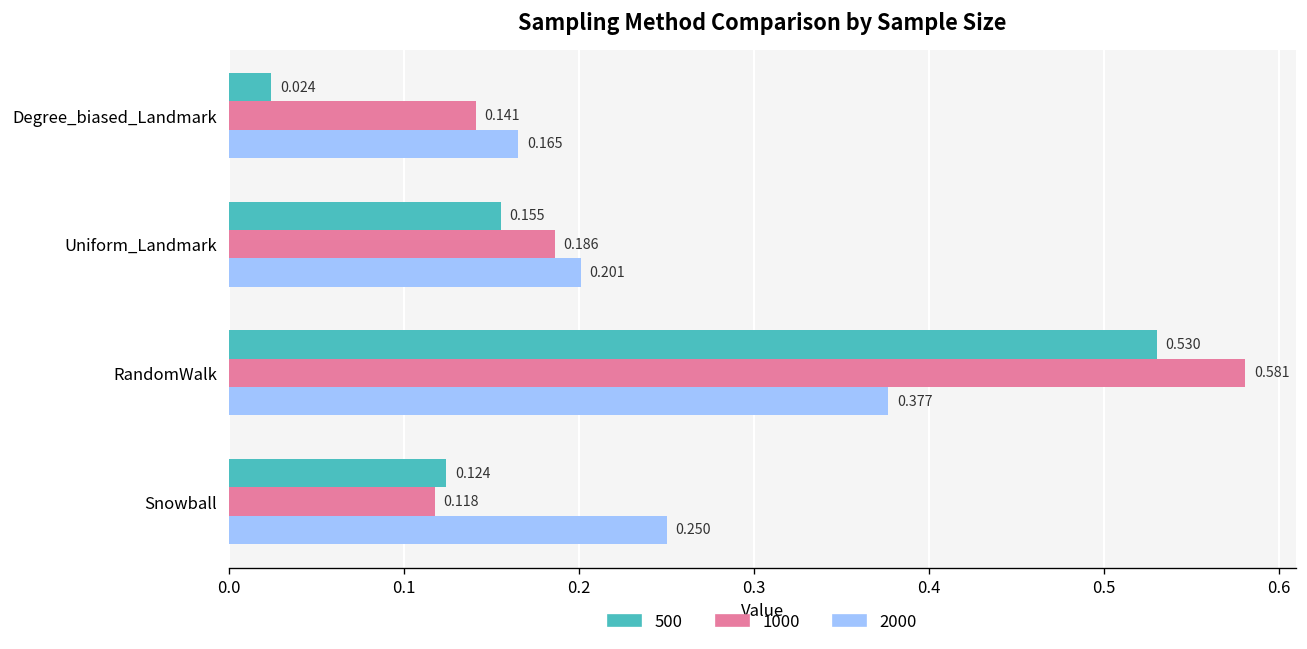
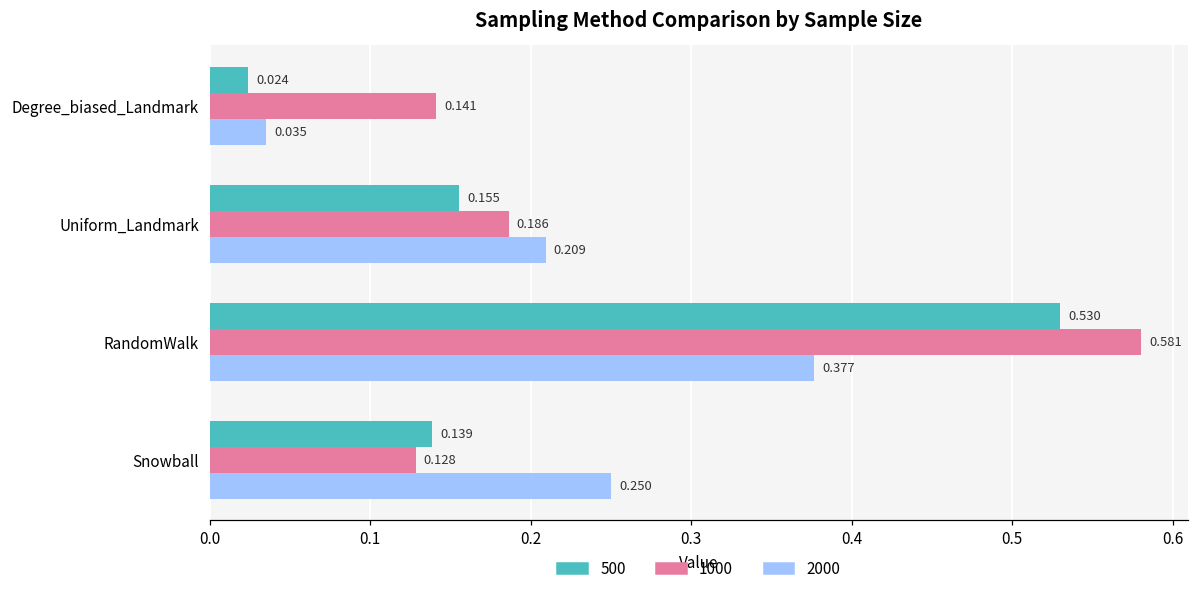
2000, Degree_biased_Landmark: 0.165 -> 0.035
2000, Uniform_Landmark: 0.201 -> 0.209
500, Snowball: 0.124 -> 0.139
1000, Snowball: 0.118 -> 0.128
